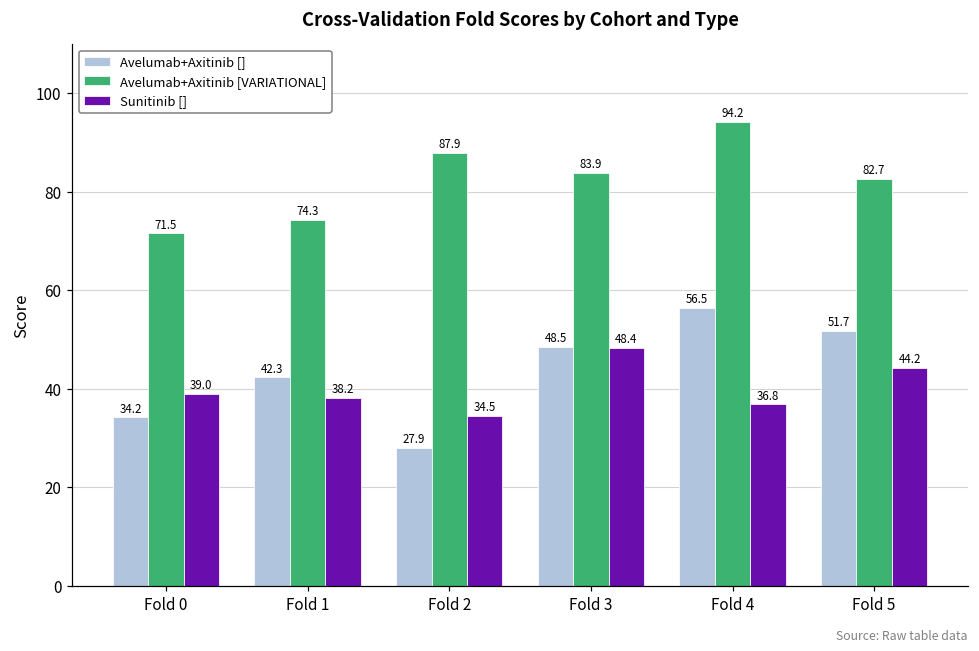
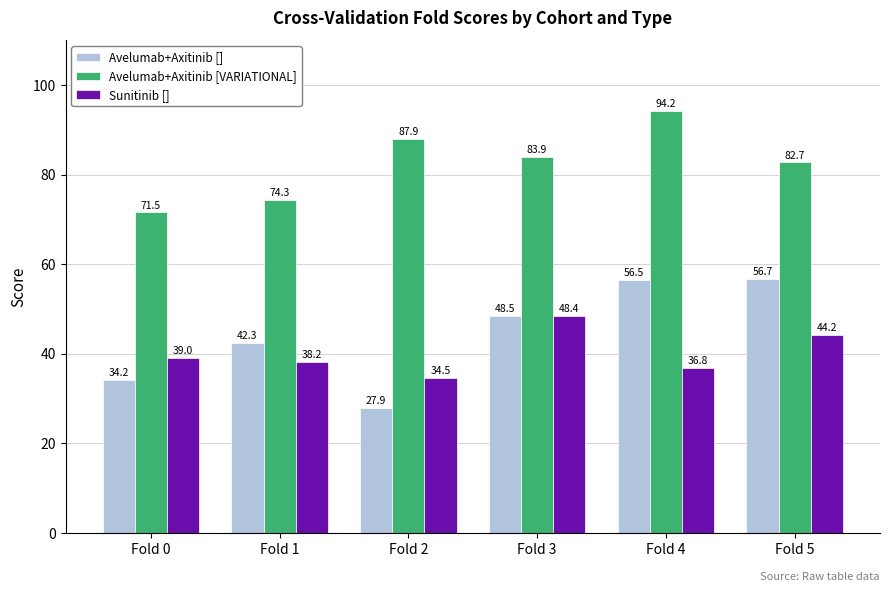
Avelumab+Axitinib [], Fold 5: 51.7 -> 56.7
